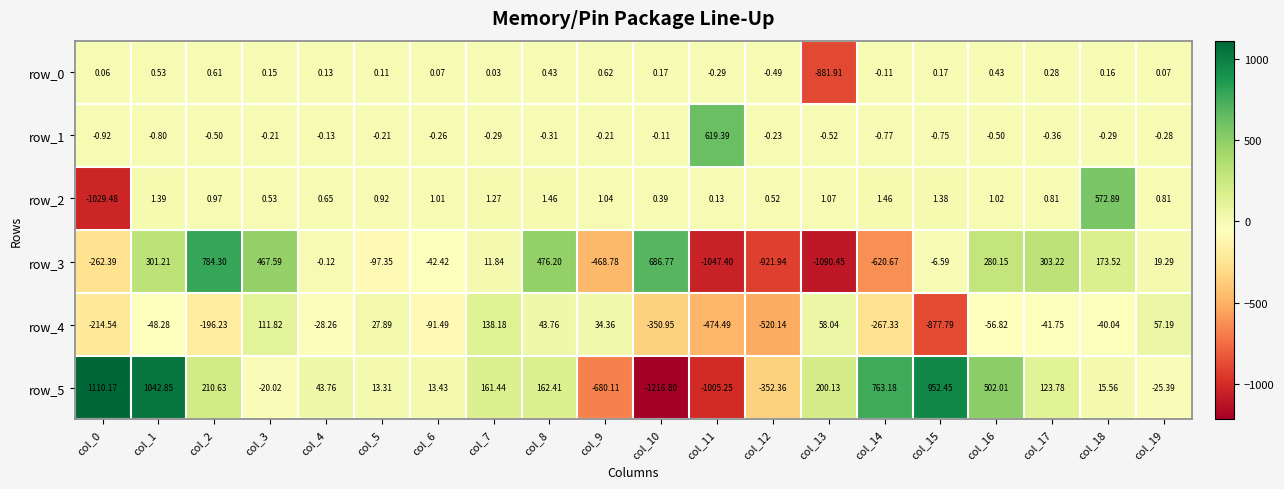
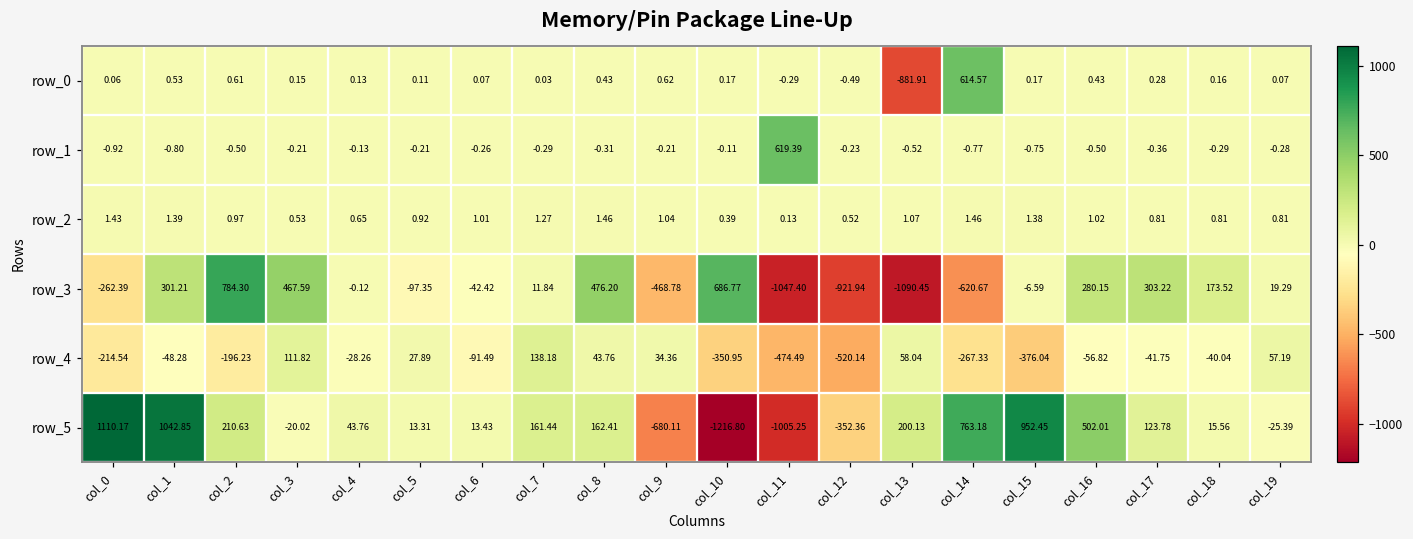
row_0, col_14: -0.11 -> 614.57
row_2, col_0: -1029.48 -> 1.43
row_2, col_18: 572.89 -> 0.81
row_4, col_15: -877.79 -> -376.04
